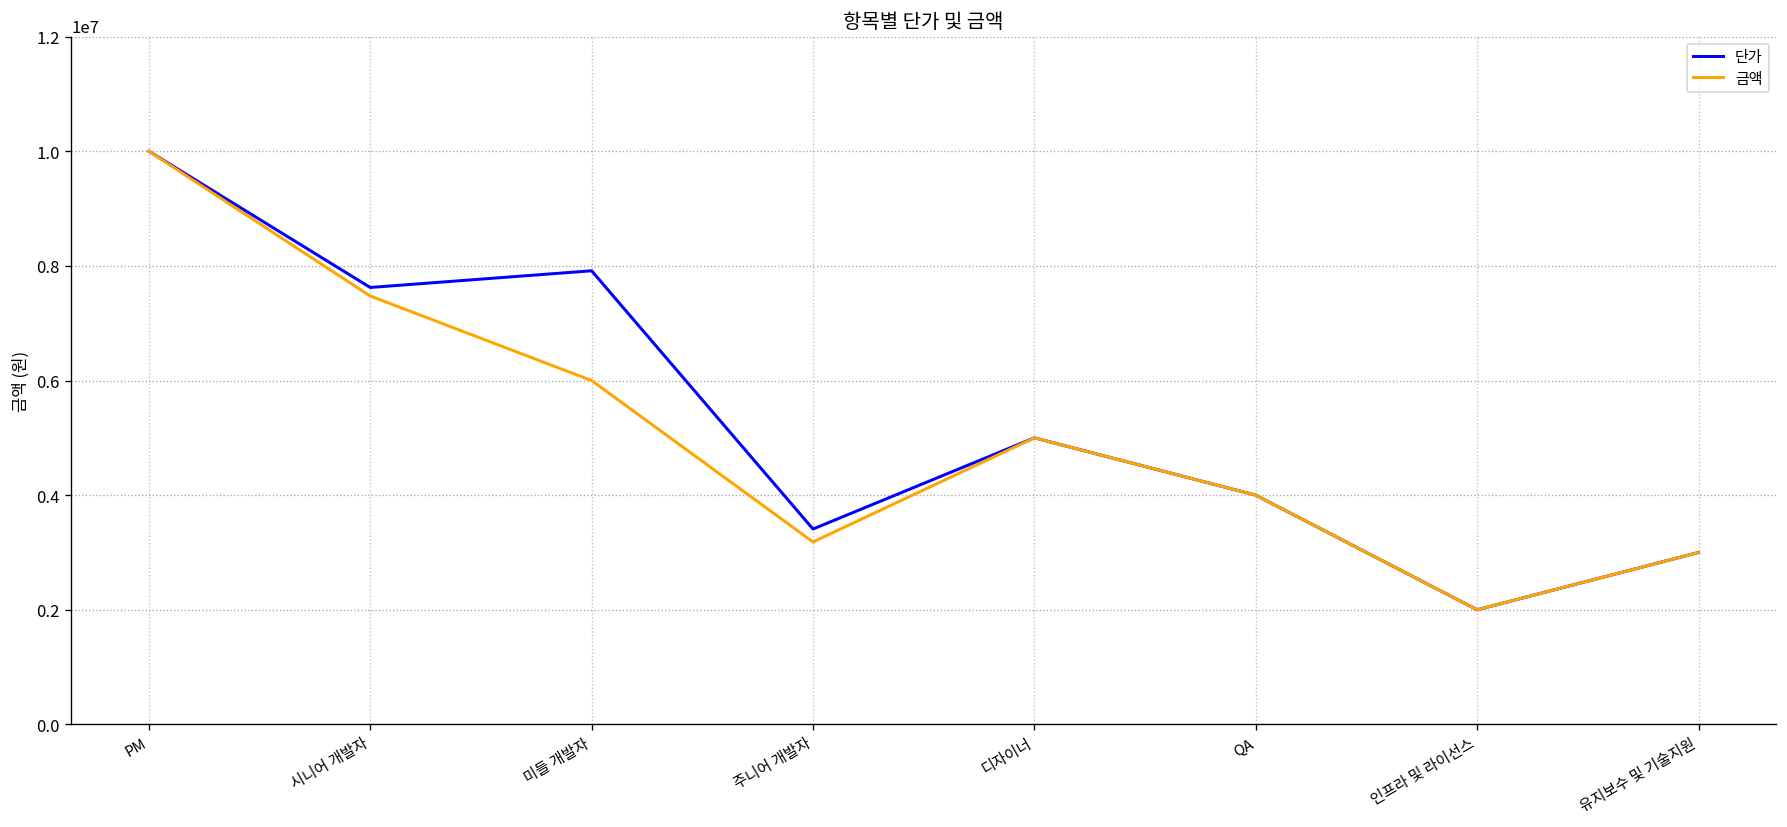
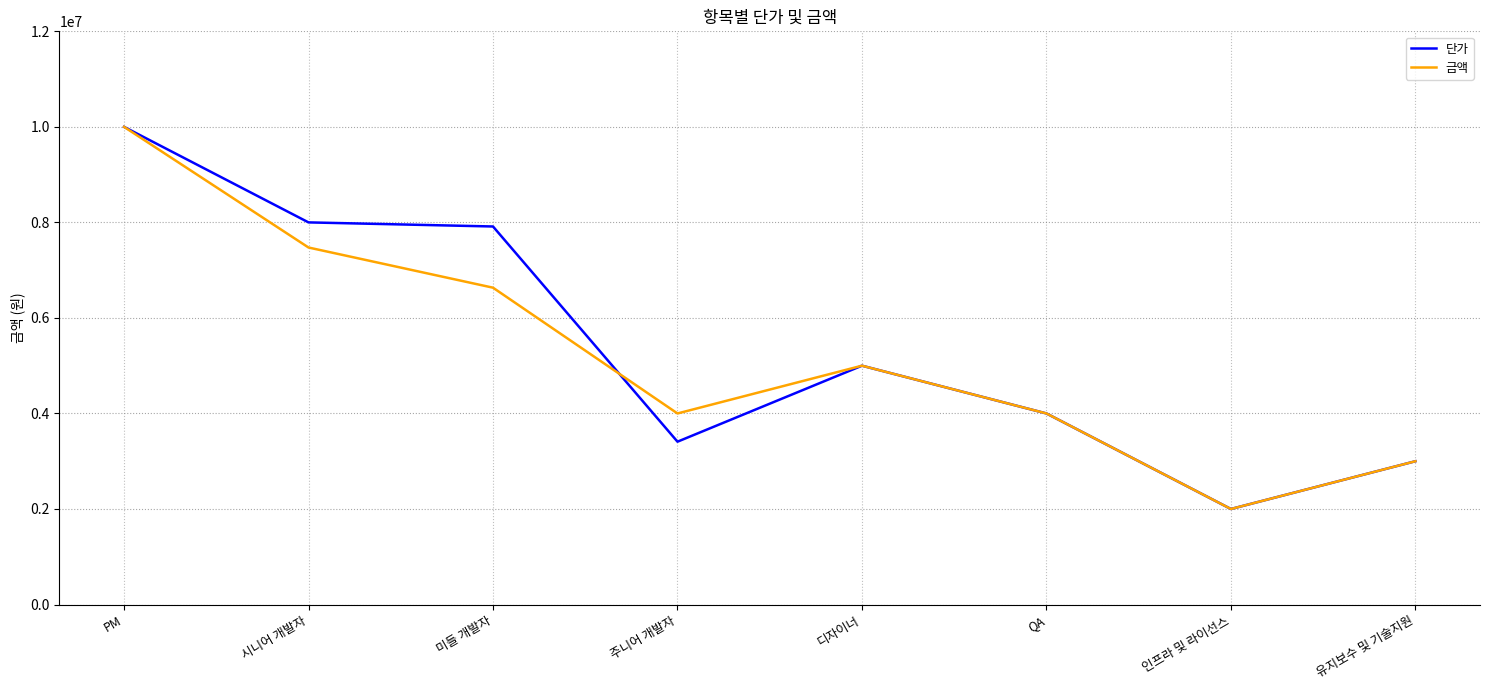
단가, 시니어 개발자: 7600000 -> 8000000
금액, 미들 개발자: 6000000 -> 6600000
금액, 주니어 개발자: 3200000 -> 4000000
